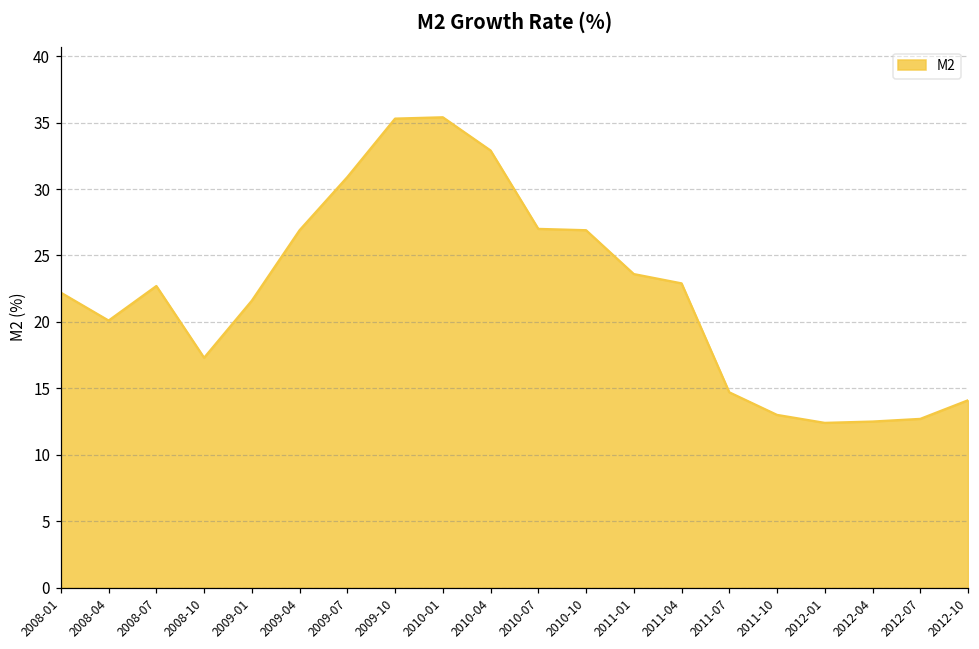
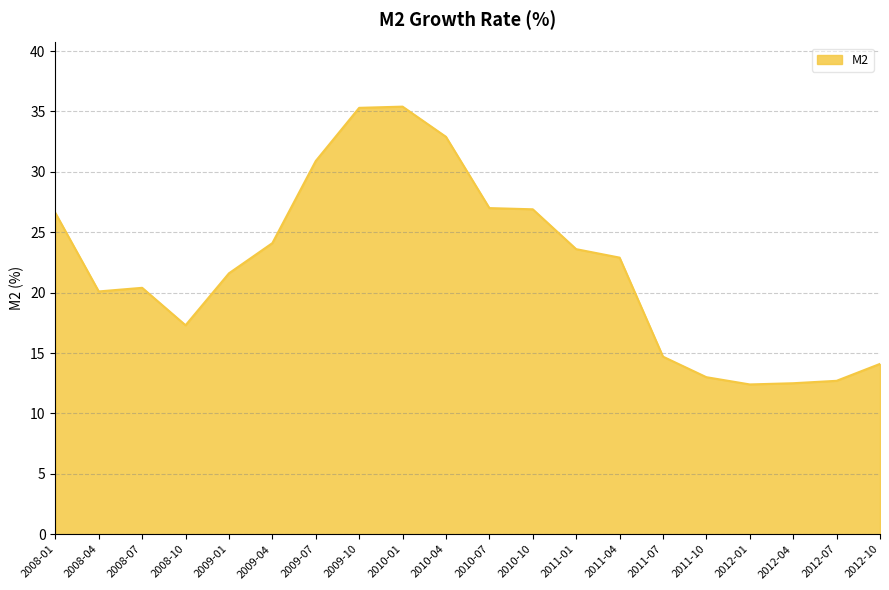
2008-01: 22.2 -> 26.6
2008-07: 22.7 -> 20.4
2009-04: 26.9 -> 24.1
